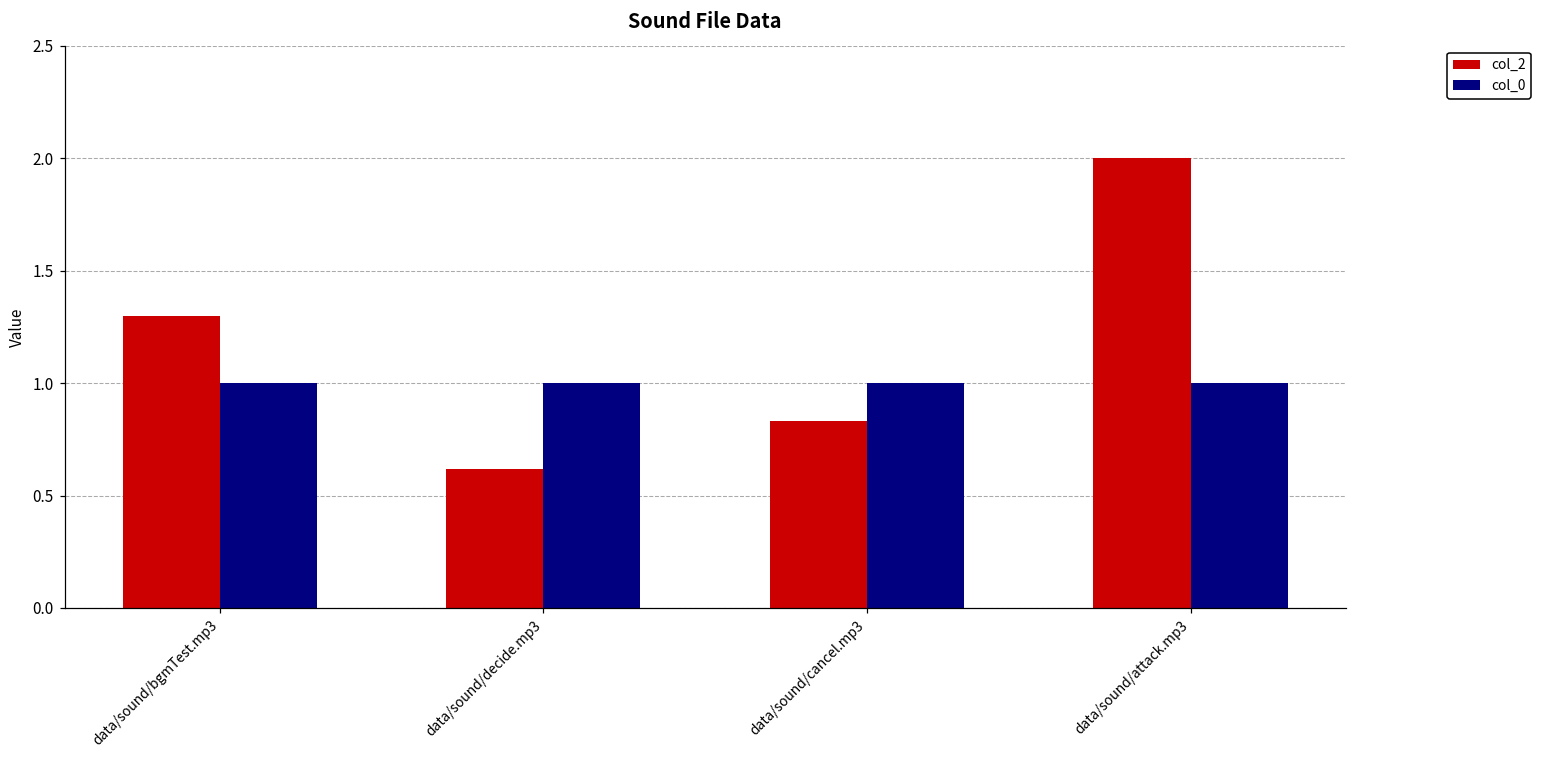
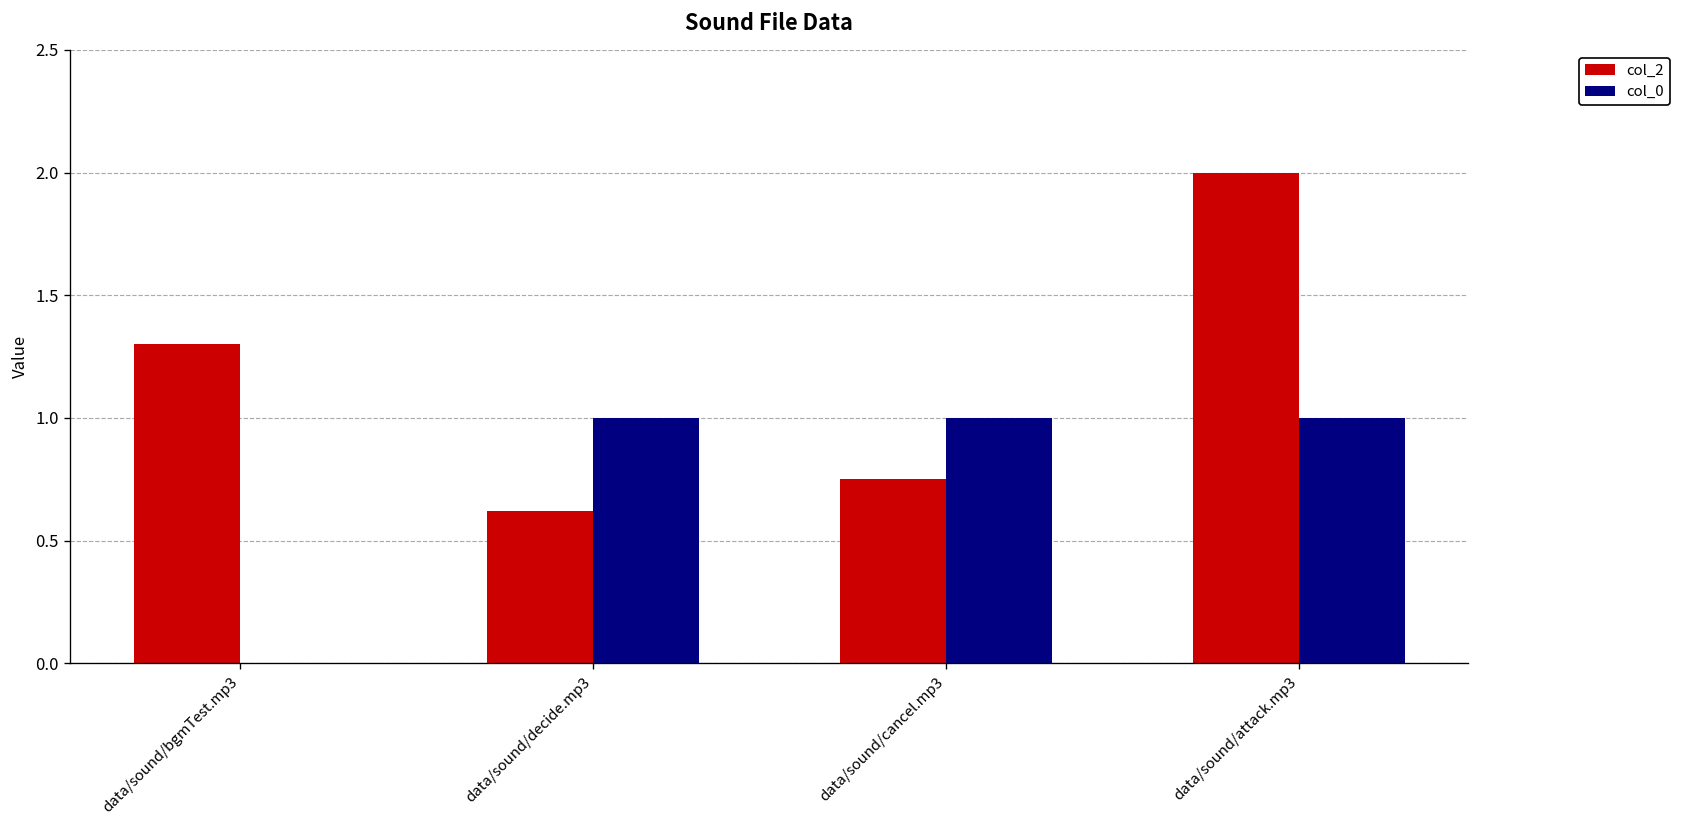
col_0, data/sound/bgmTest.mp3: 1 -> 0
col_2, data/sound/cancel.mp3: 0.83 -> 0.75
